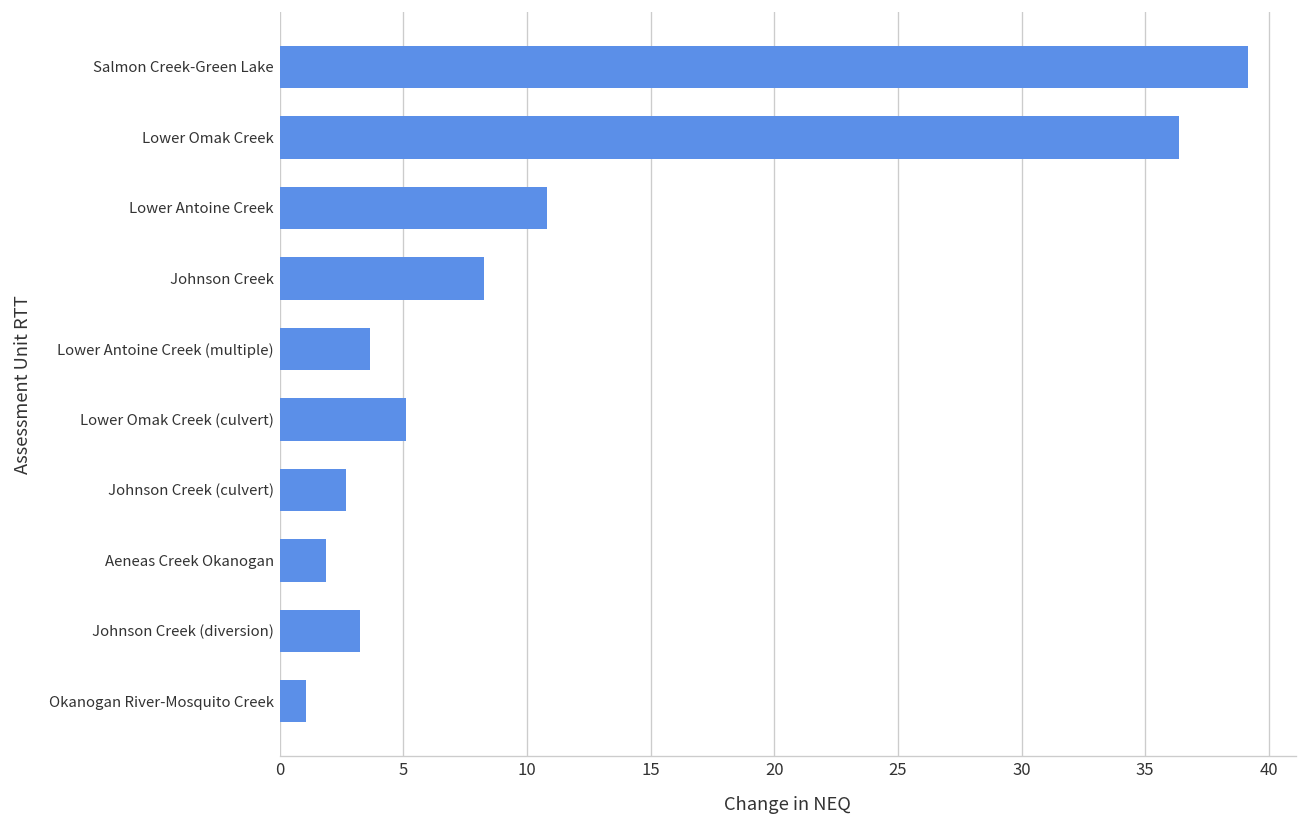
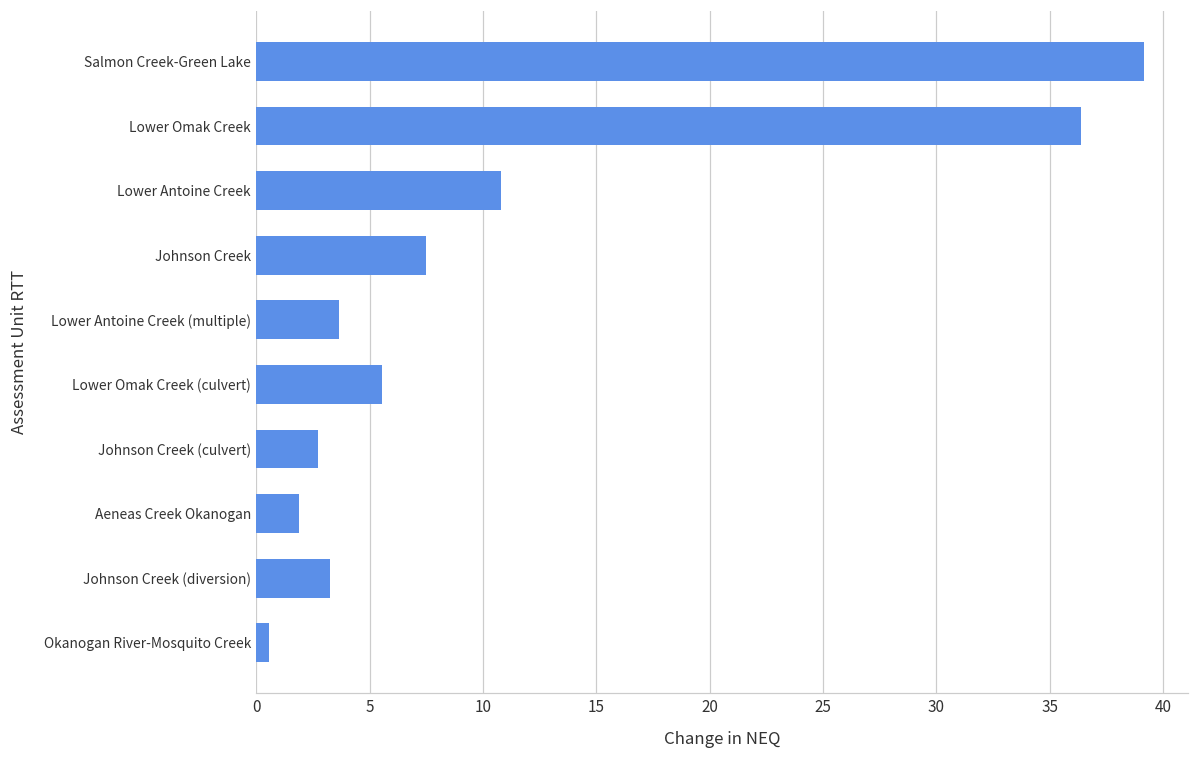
Johnson Creek: 8.3 -> 7.5
Lower Omak Creek (culvert): 5.1 -> 5.6
Okanogan River-Mosquito Creek: 1.1 -> 0.5
